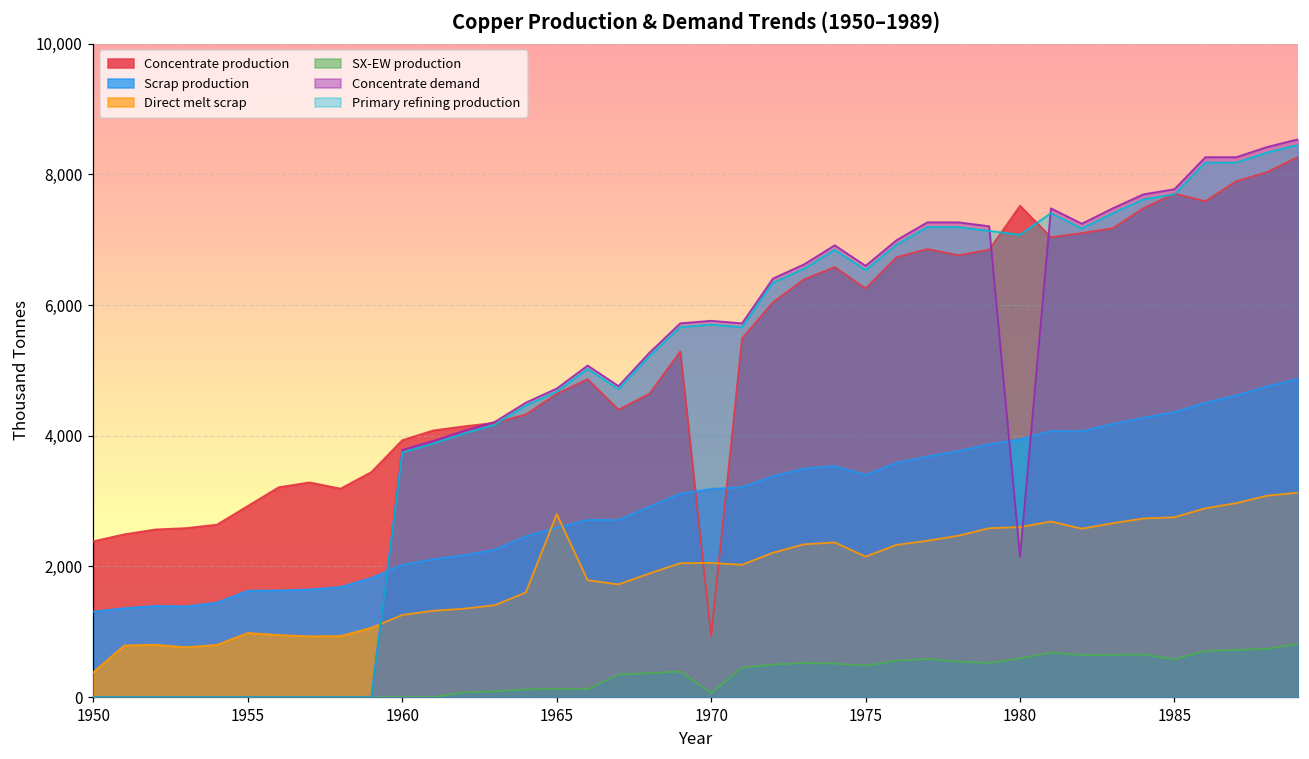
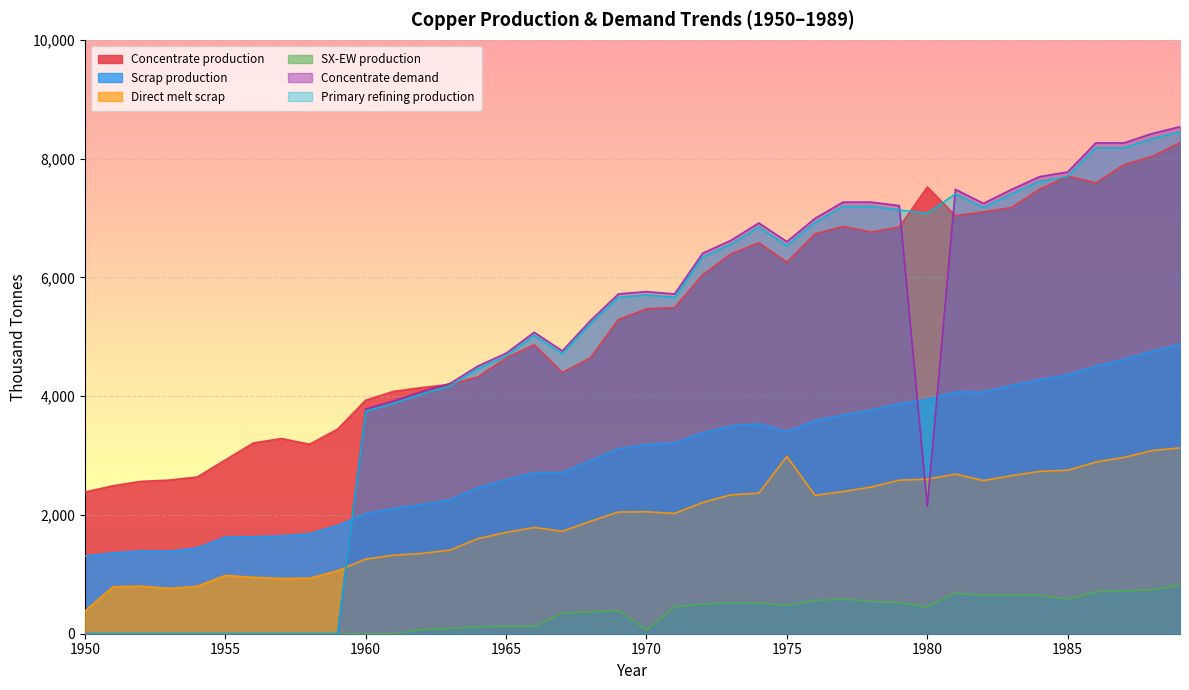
Direct melt scrap, 1965: 2,800 -> 1,700
Concentrate production, 1970: 900 -> 5,500
Direct melt scrap, 1975: 2,200 -> 3,000
SX-EW production, 1980: 600 -> 500
